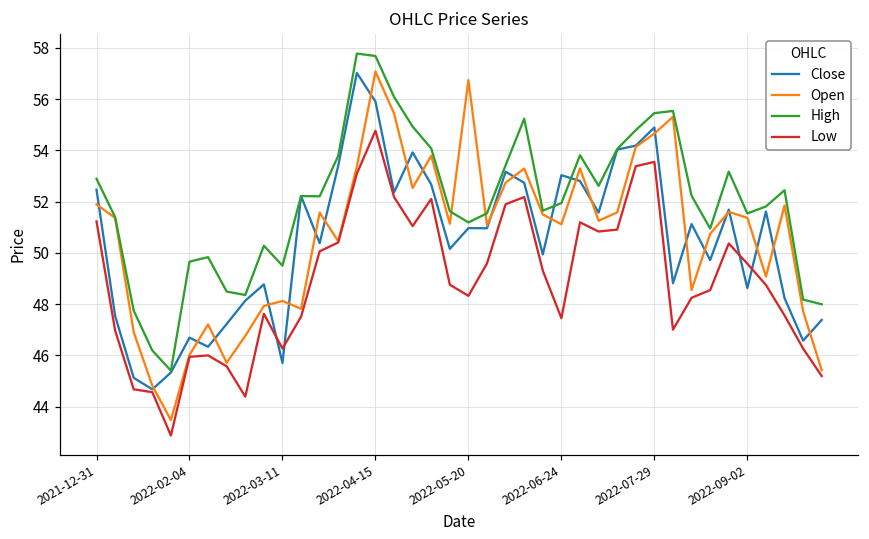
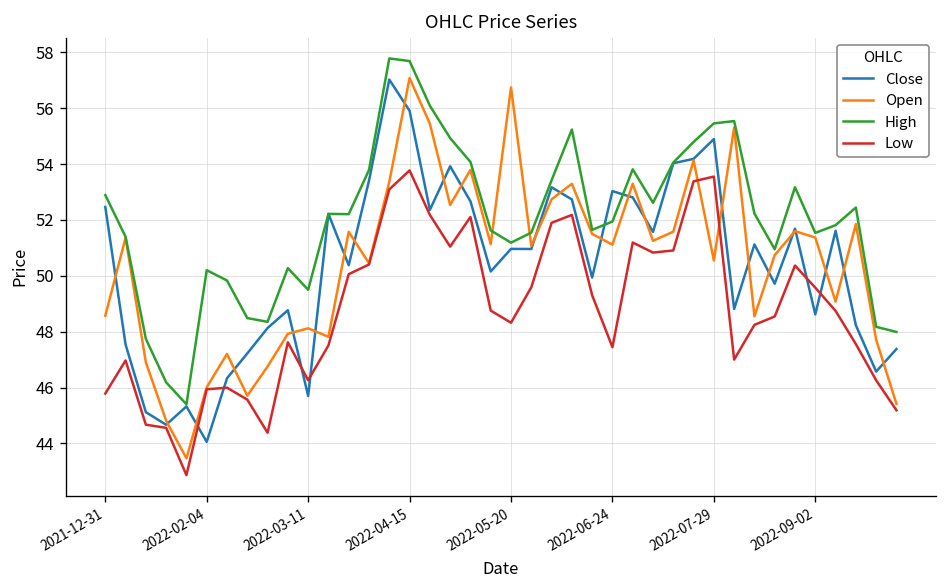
Open, 2021-12-31: 51.9 -> 48.6
Low, 2021-12-31: 51.2 -> 45.8
Close, 2022-02-04: 46.7 -> 44.1
High, 2022-02-04: 49.7 -> 50.2
Low, 2022-04-15: 54.8 -> 53.8
Open, 2022-07-29: 54.7 -> 50.6
